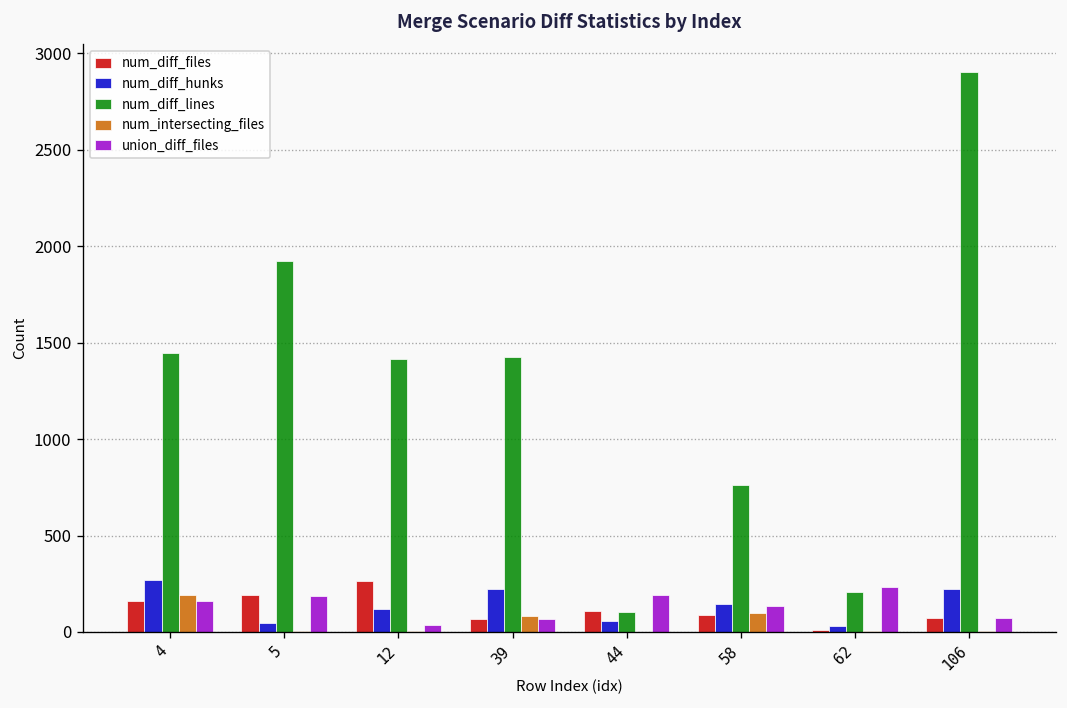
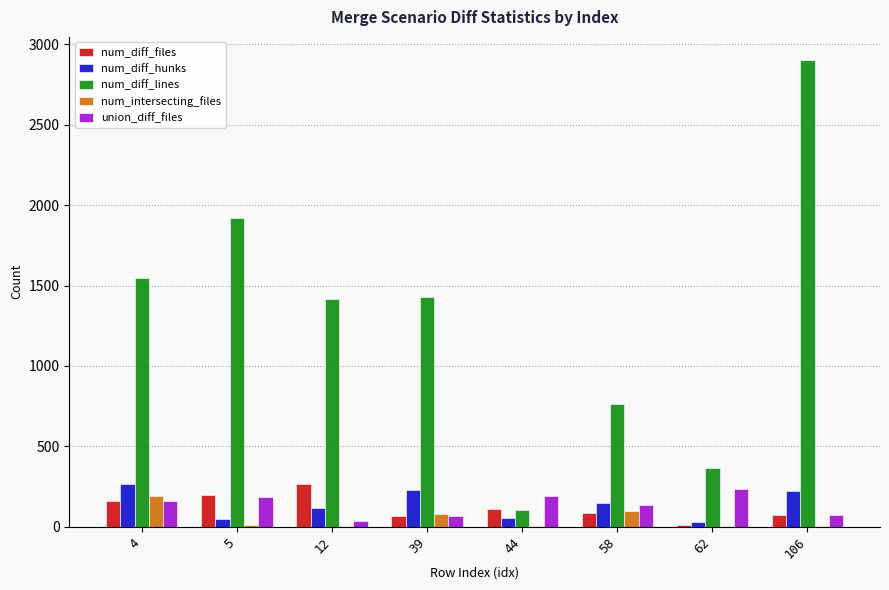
num_diff_lines, 4: 1450 -> 1550
num_diff_lines, 62: 210 -> 370
